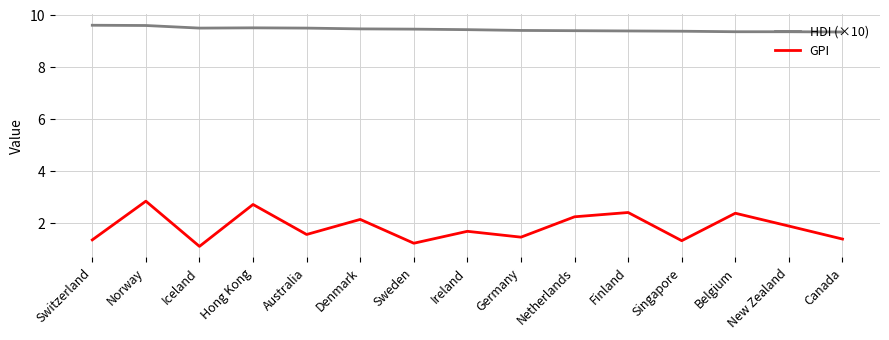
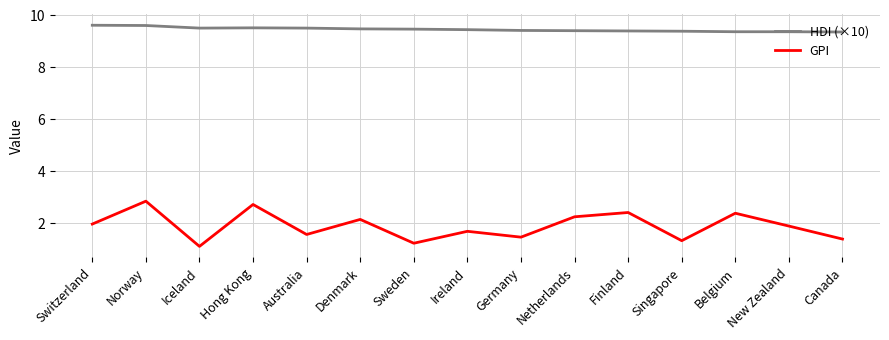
GPI, Switzerland: 1.4 -> 2.0
